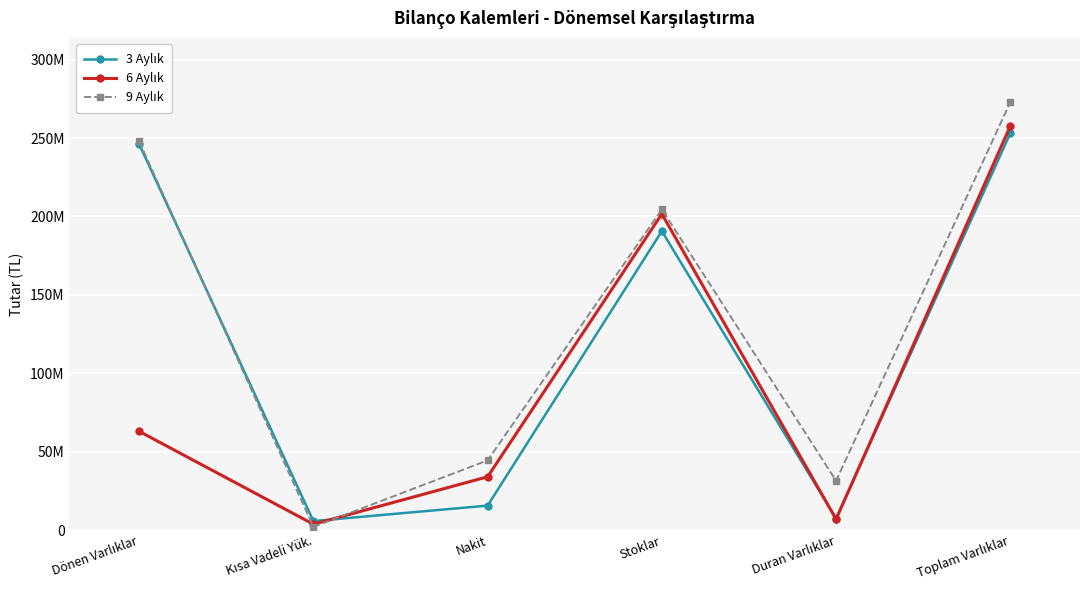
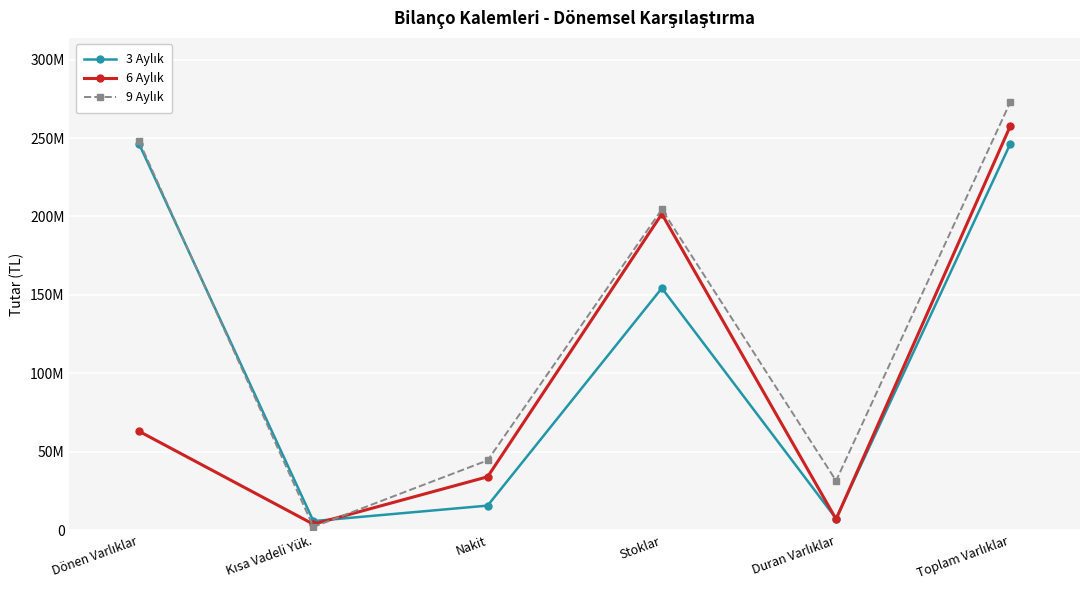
3 Aylık, Stoklar: 191000000 -> 154000000
3 Aylık, Toplam Varlıklar: 253000000 -> 246000000
